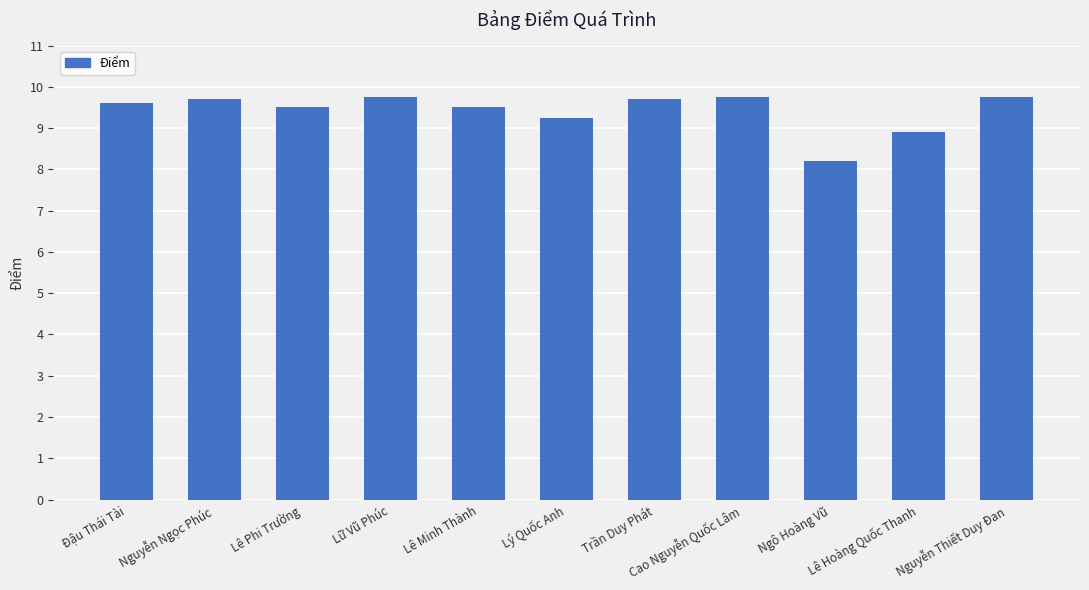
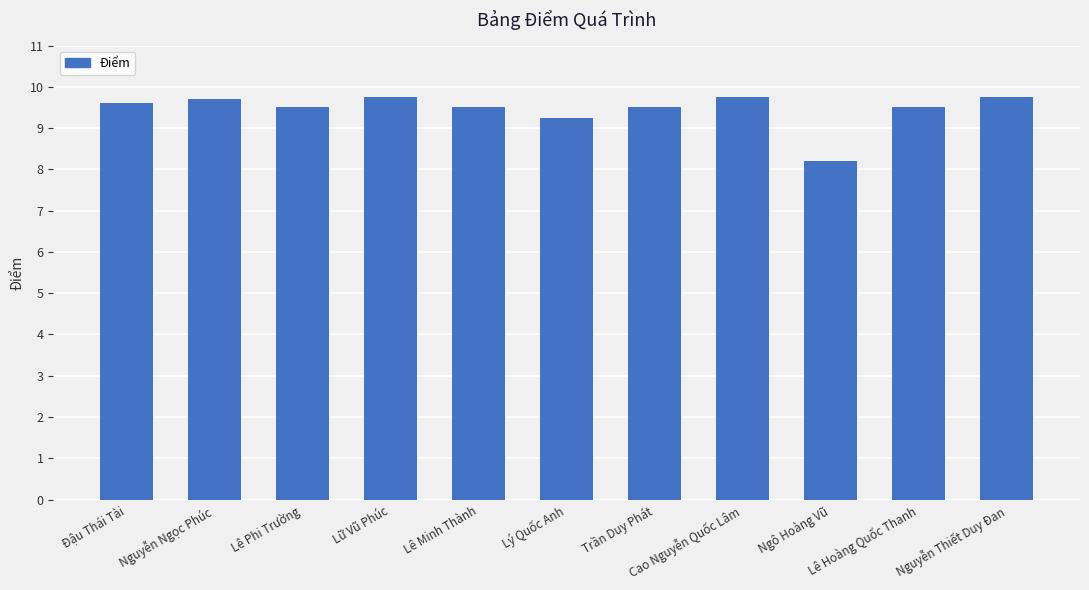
Trần Duy Phát: 9.7 -> 9.5
Lê Hoàng Quốc Thanh: 8.9 -> 9.5
